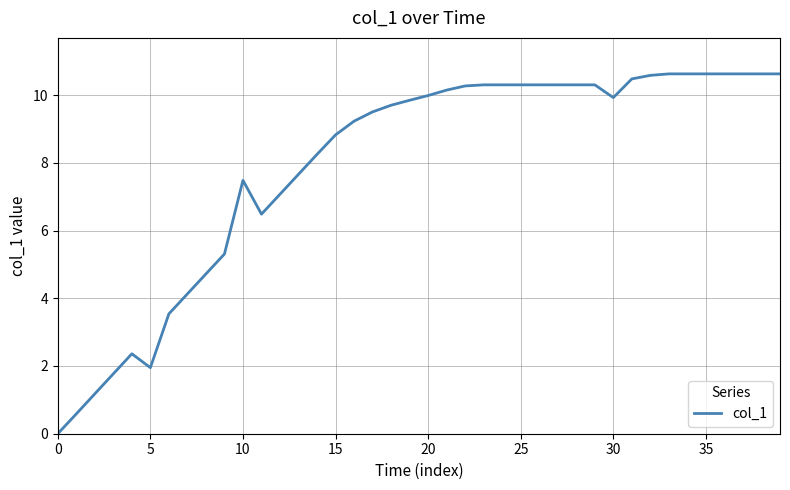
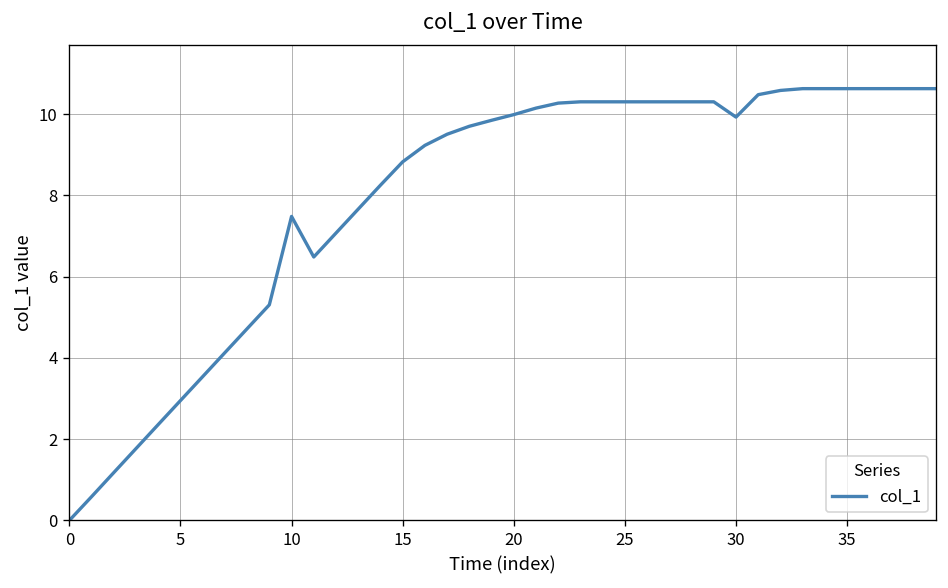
5: 2.0 -> 3.0
